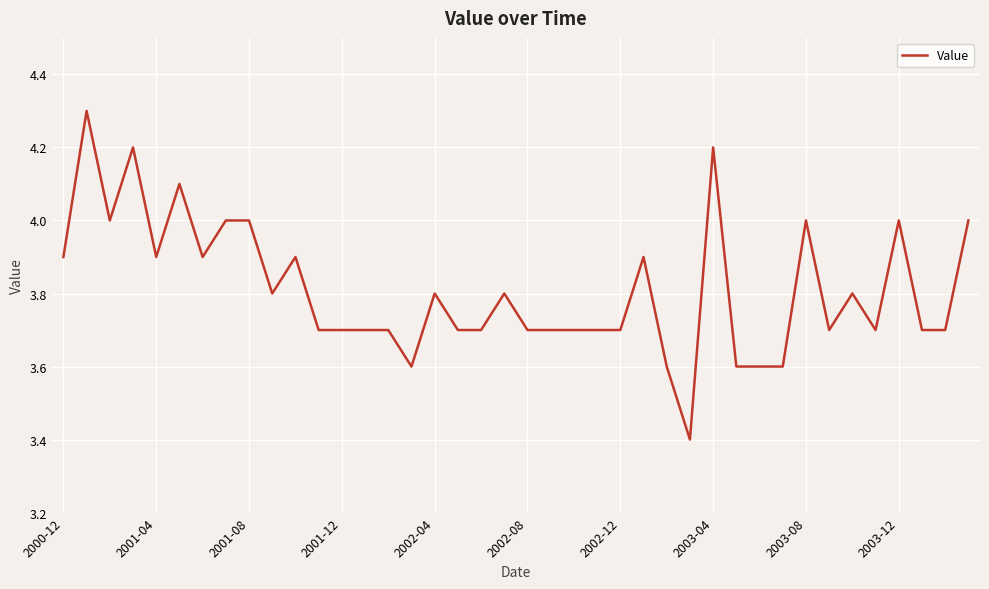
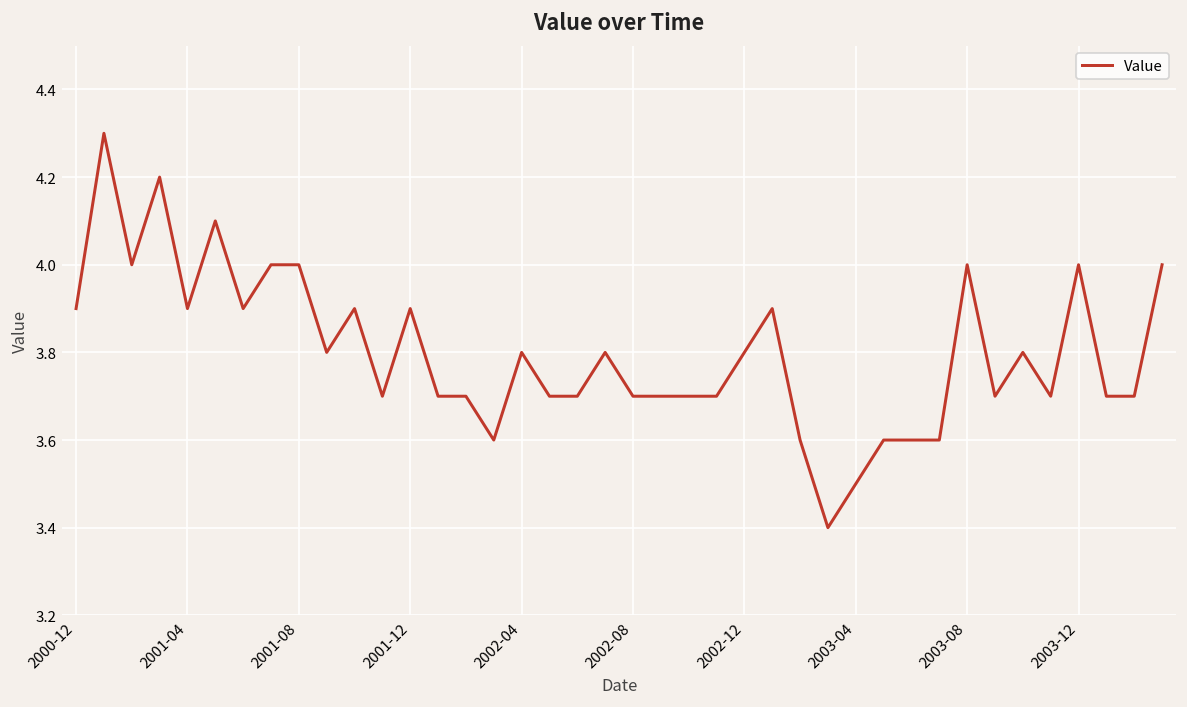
2001-12: 3.7 -> 3.9
2002-12: 3.7 -> 3.8
2003-04: 4.2 -> 3.5
